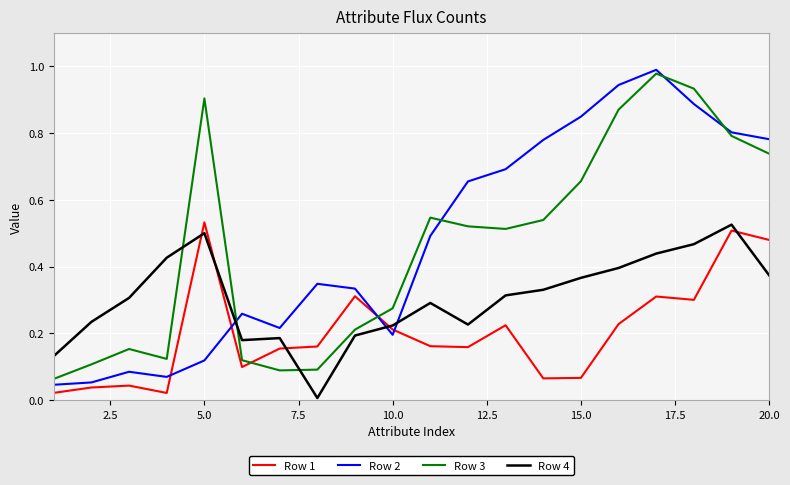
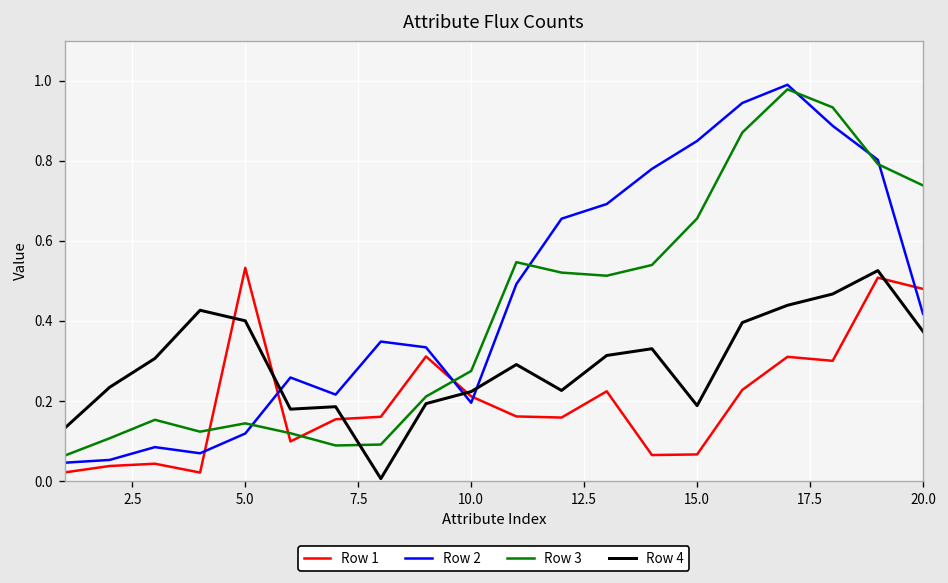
Row 3, 5.0: 0.90 -> 0.14
Row 4, 5.0: 0.5 -> 0.4
Row 4, 15.0: 0.37 -> 0.19
Row 2, 20.0: 0.78 -> 0.42
